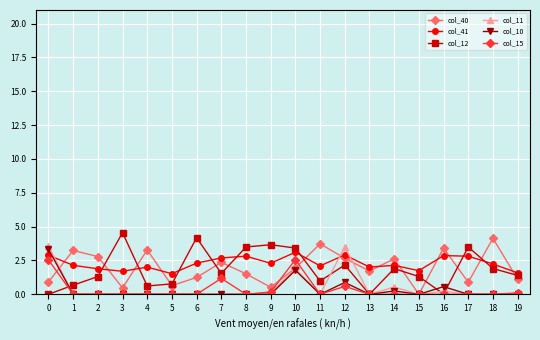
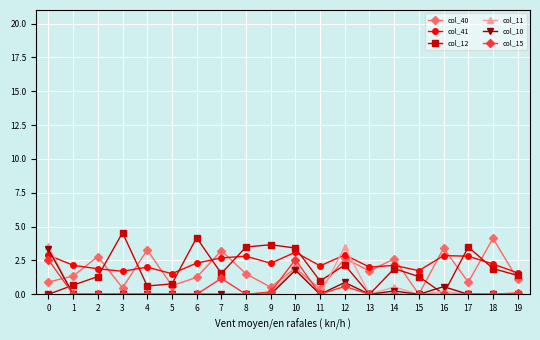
col_40, 1: 3.2 -> 1.3
col_40, 7: 2.4 -> 3.2
col_40, 11: 3.7 -> 0.4
